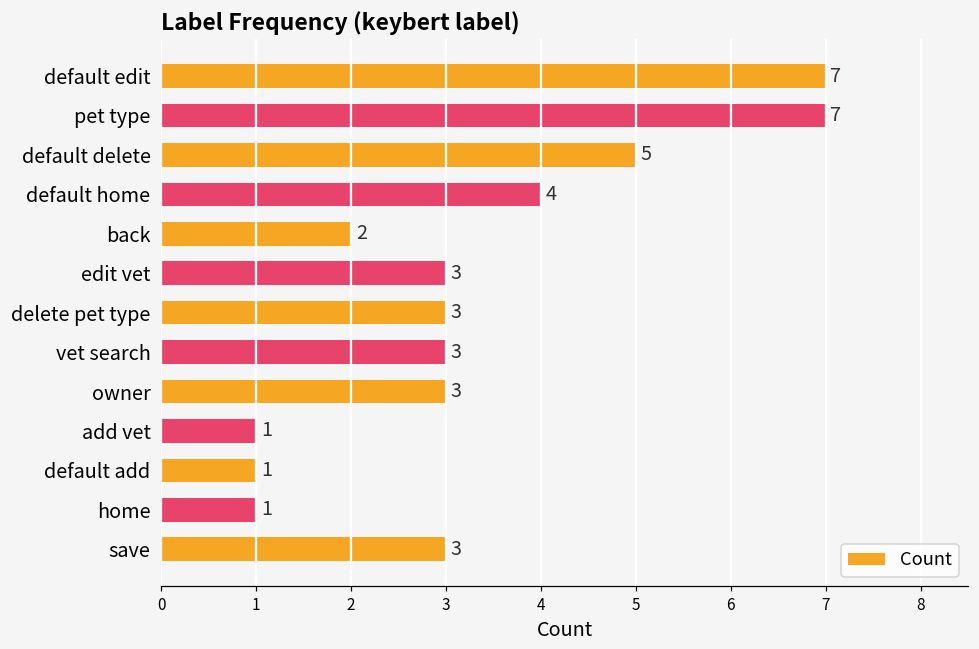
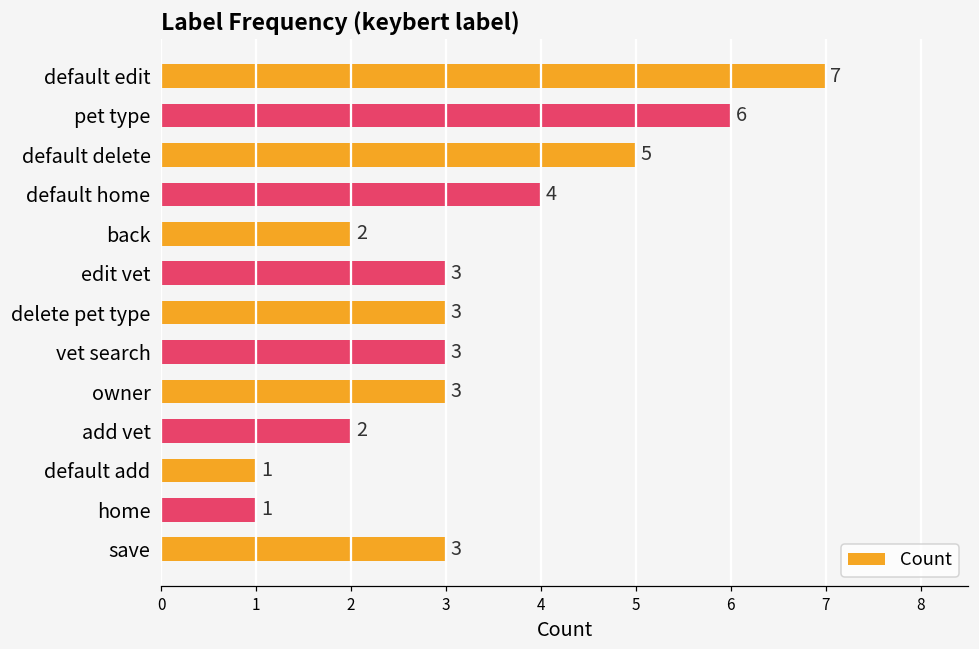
pet type: 7 -> 6
add vet: 1 -> 2
